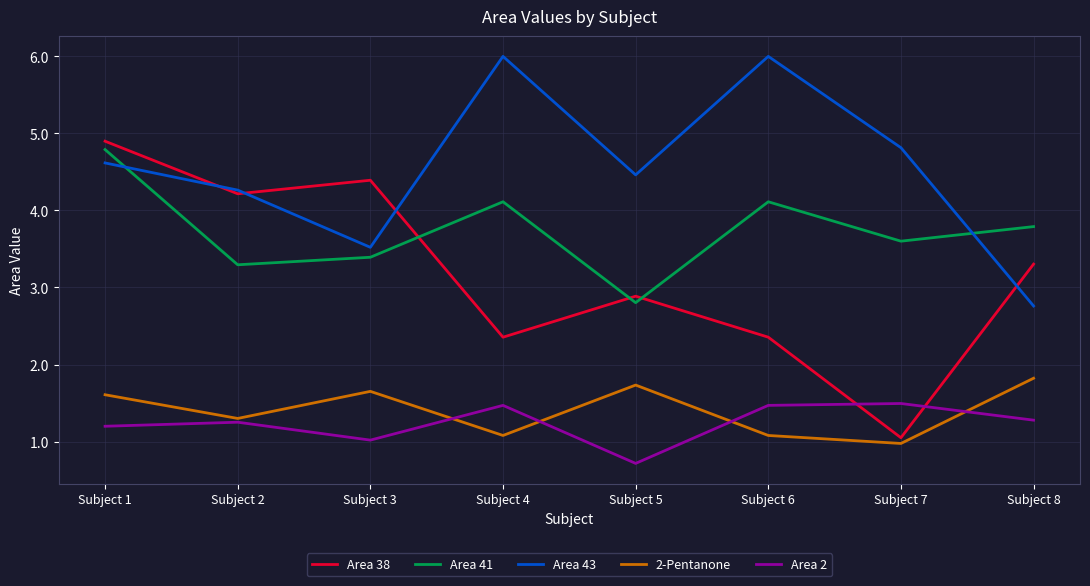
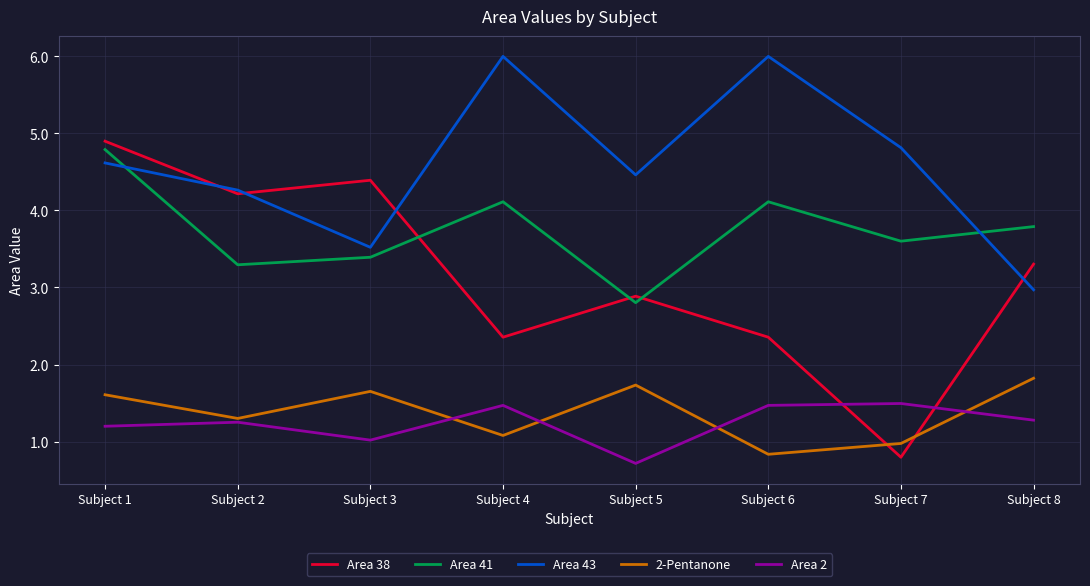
2-Pentanone, Subject 6: 1.1 -> 0.8
Area 38, Subject 7: 1.0 -> 0.8
Area 43, Subject 8: 2.8 -> 3.0
